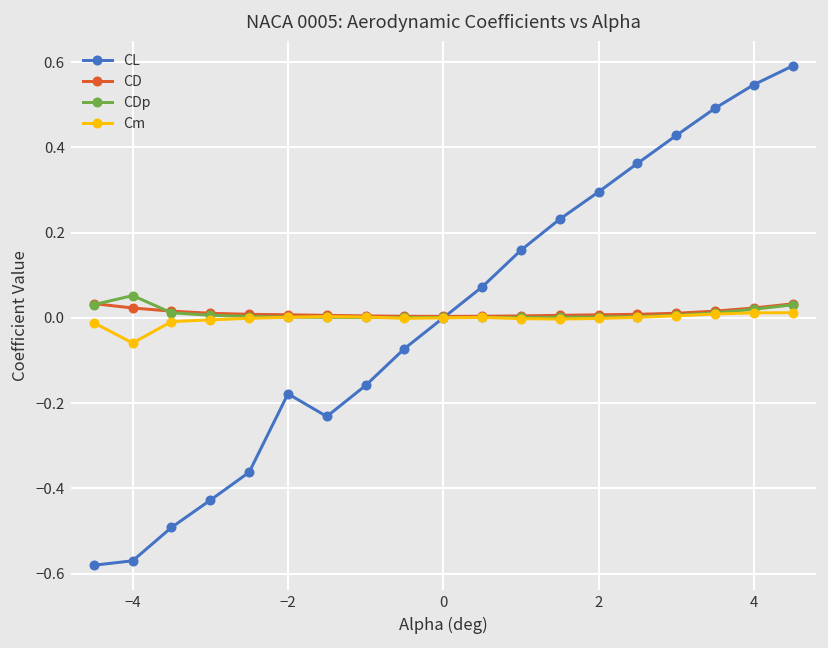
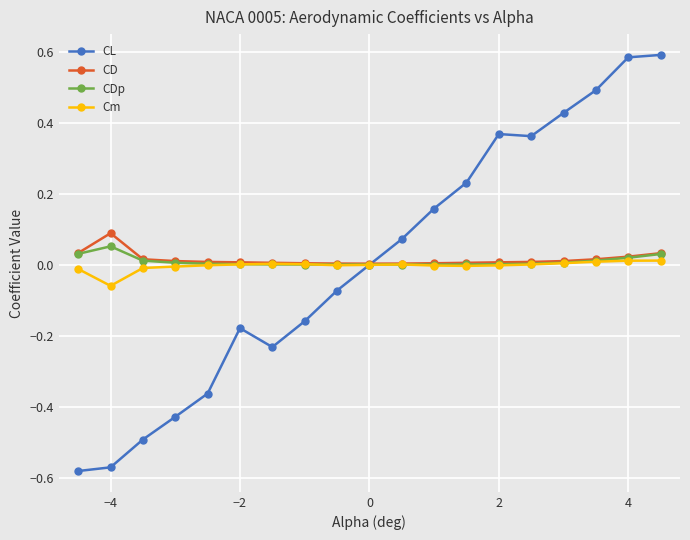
CD, −4: 0.02 -> 0.09
CL, 2: 0.30 -> 0.37
CL, 4: 0.55 -> 0.58
